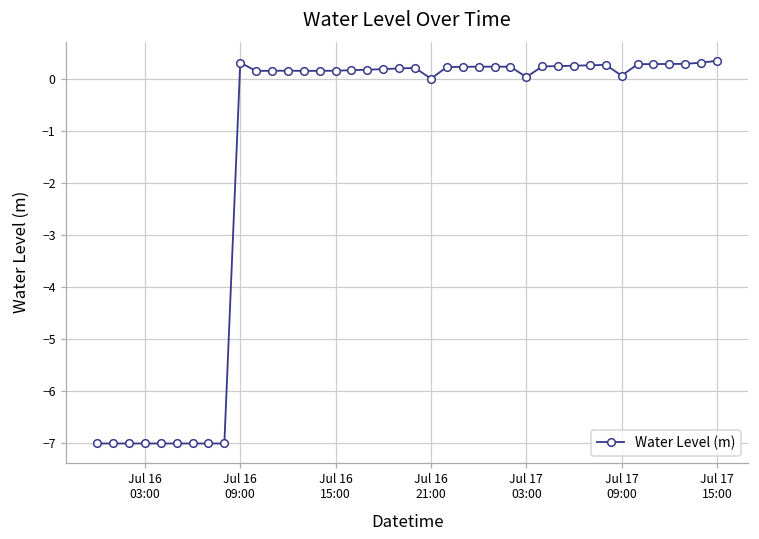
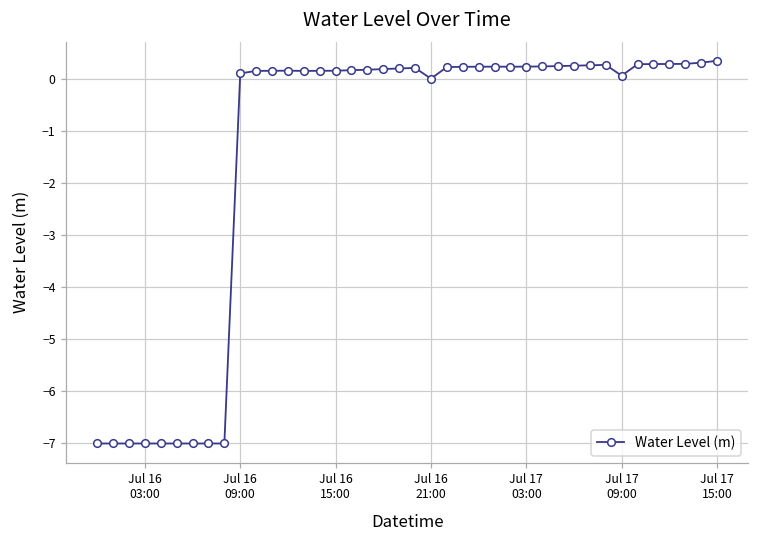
Jul 16 09:00: 0.3 -> 0.1
Jul 17 03:00: 0.0 -> 0.2
